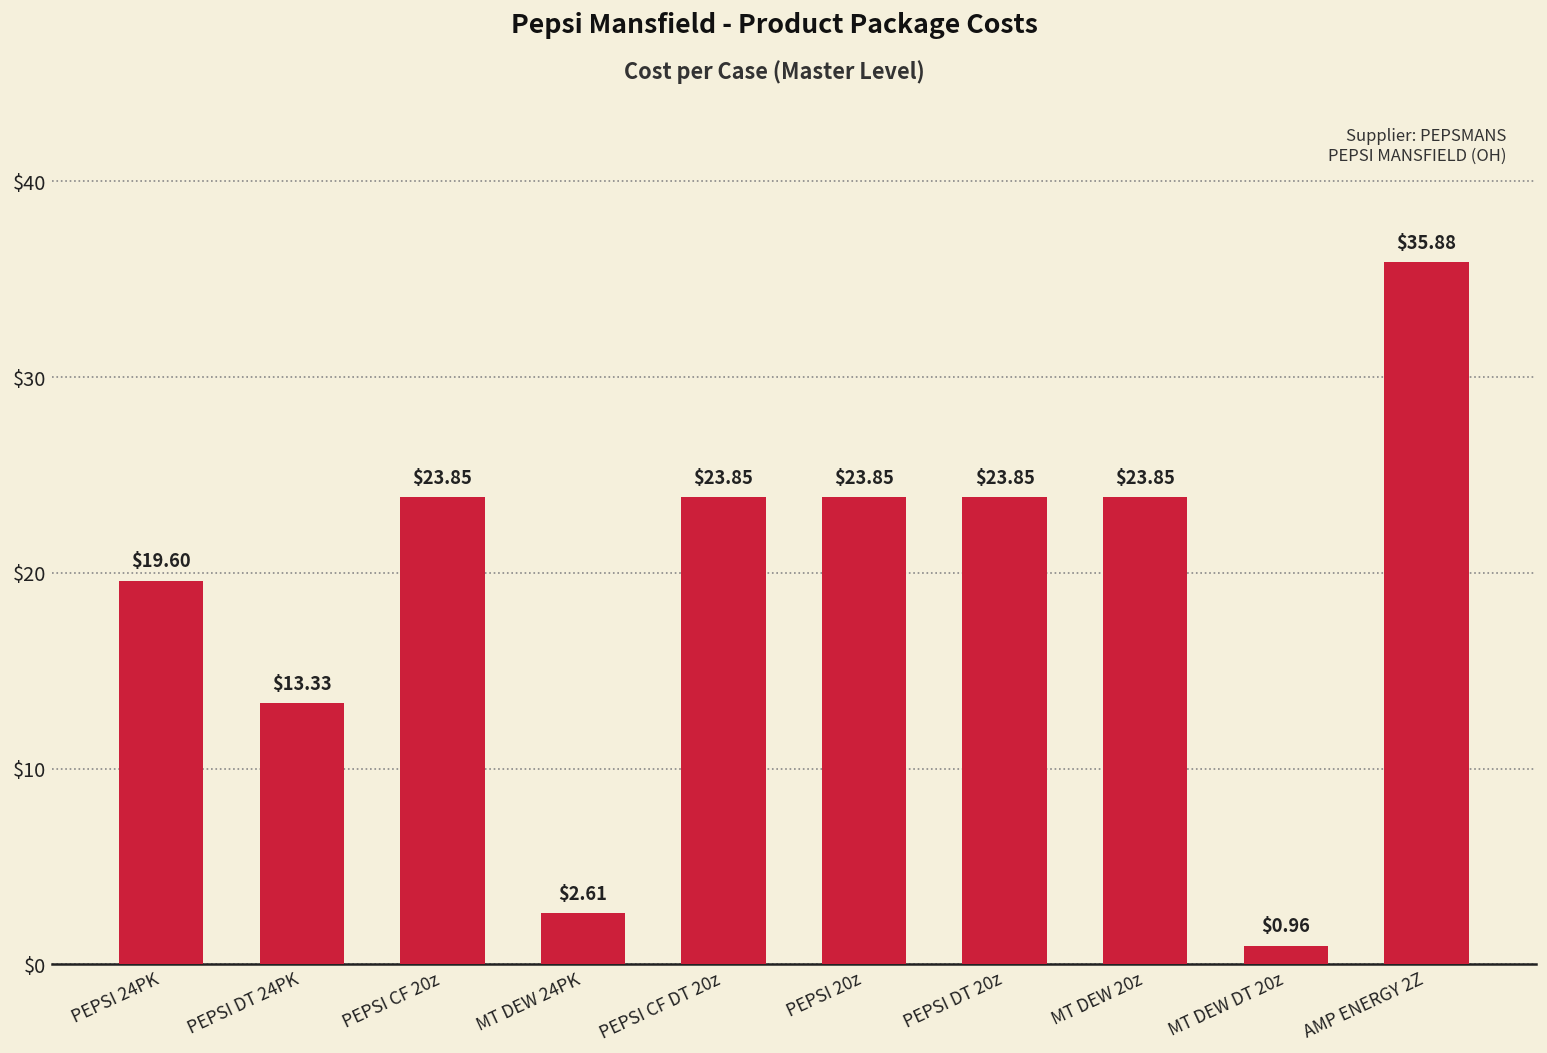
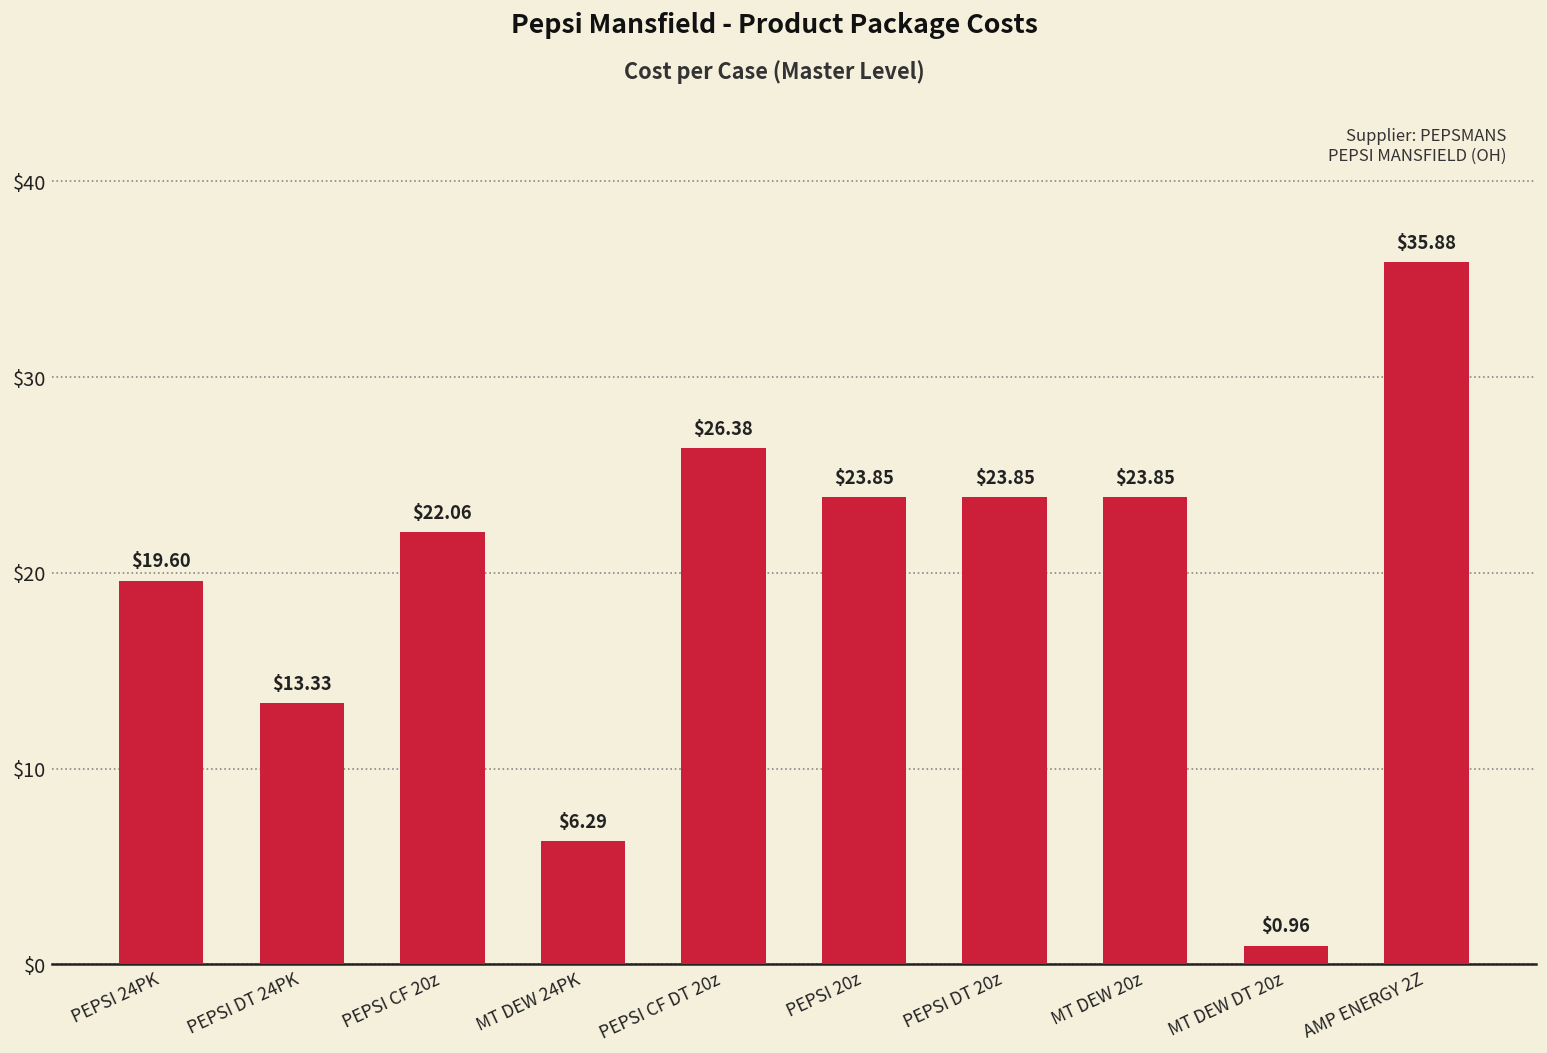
PEPSI CF 20z: $23.85 -> $22.06
MT DEW 24PK: $2.61 -> $6.29
PEPSI CF DT 20z: $23.85 -> $26.38
